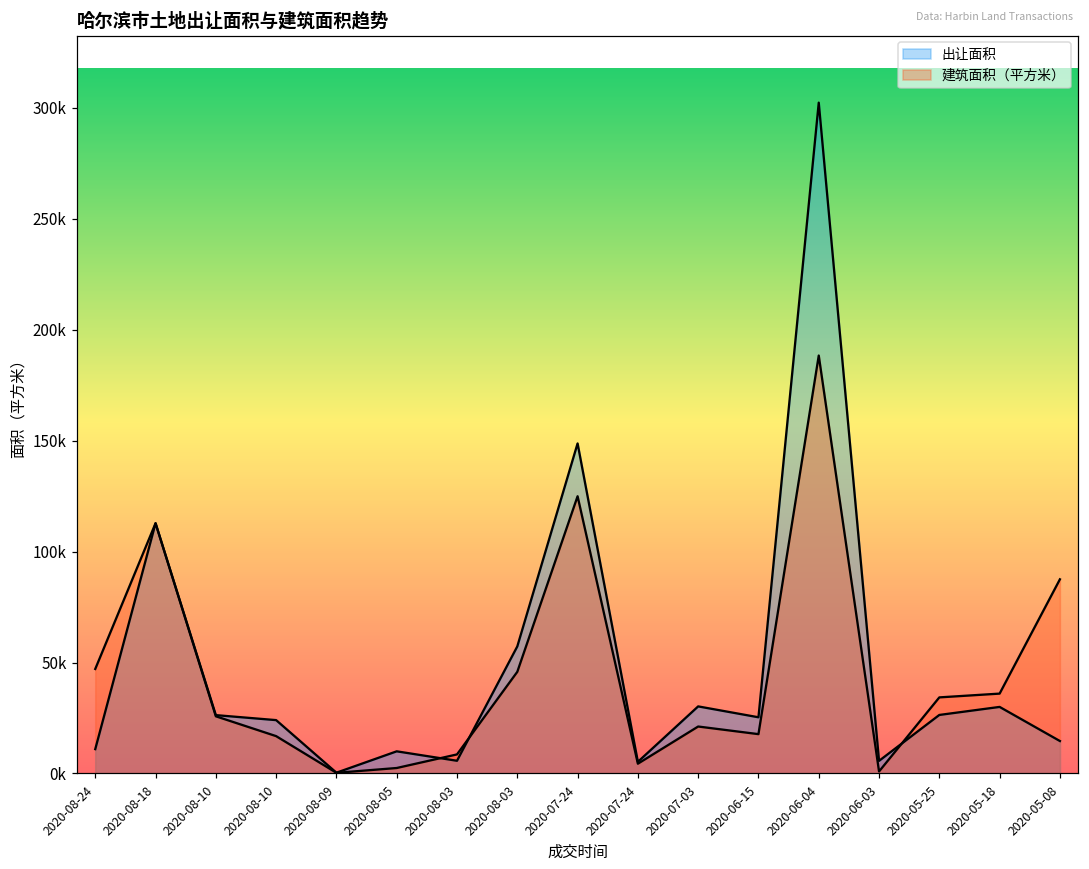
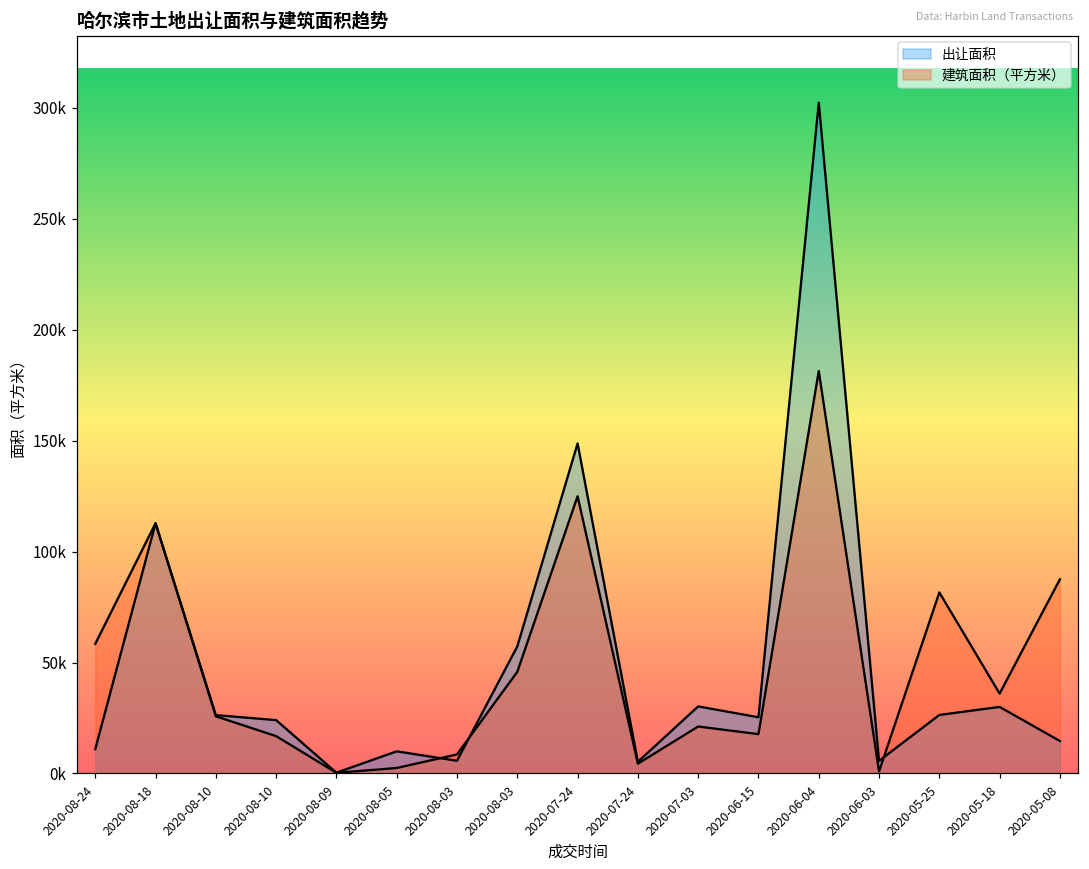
建筑面积（平方米）, 2020-08-24: 47000 -> 58000
建筑面积（平方米）, 2020-06-04: 188000 -> 181000
建筑面积（平方米）, 2020-05-25: 34000 -> 82000
